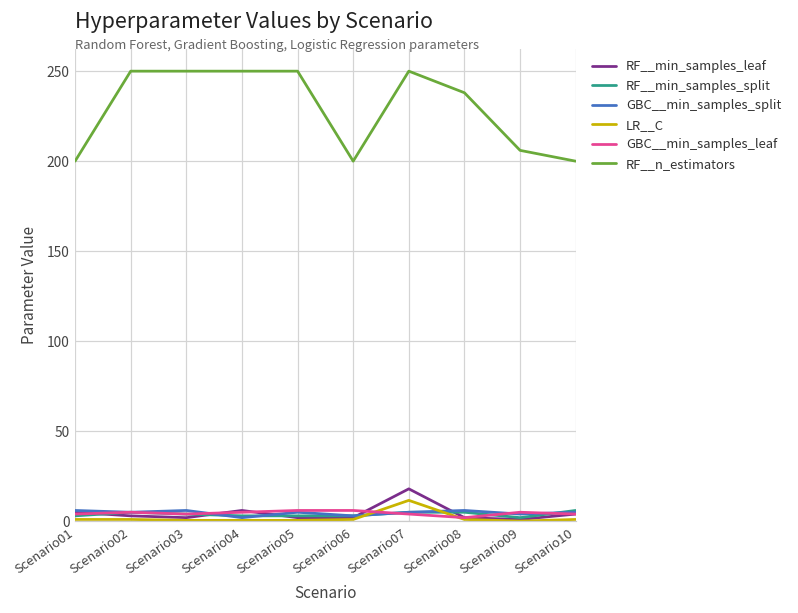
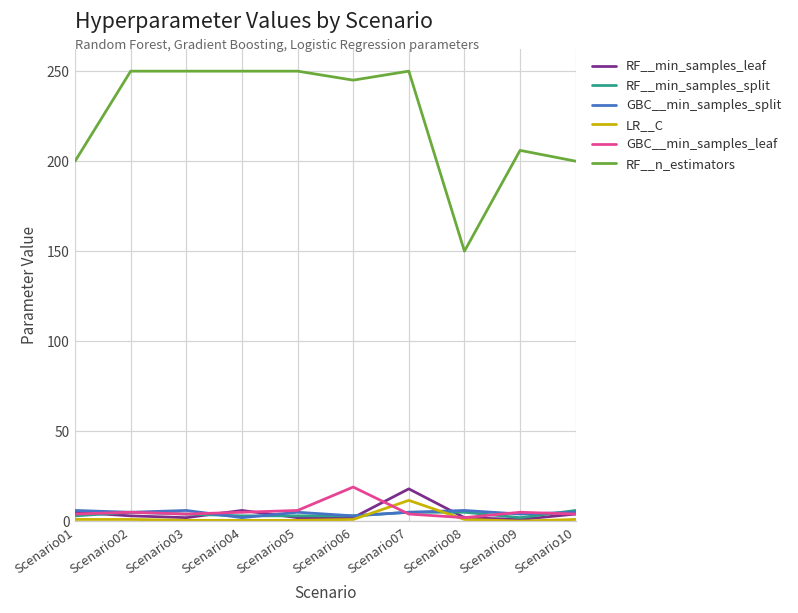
GBC__min_samples_leaf, Scenario06: 6 -> 19
RF__n_estimators, Scenario06: 200 -> 245
RF__n_estimators, Scenario08: 238 -> 150
